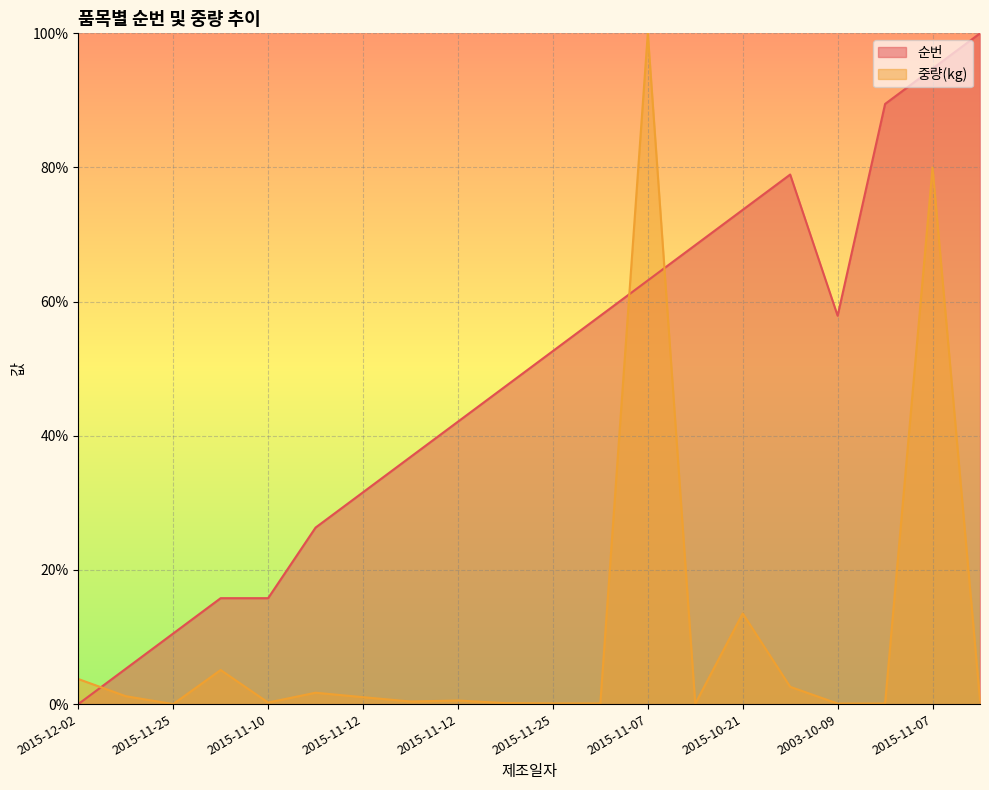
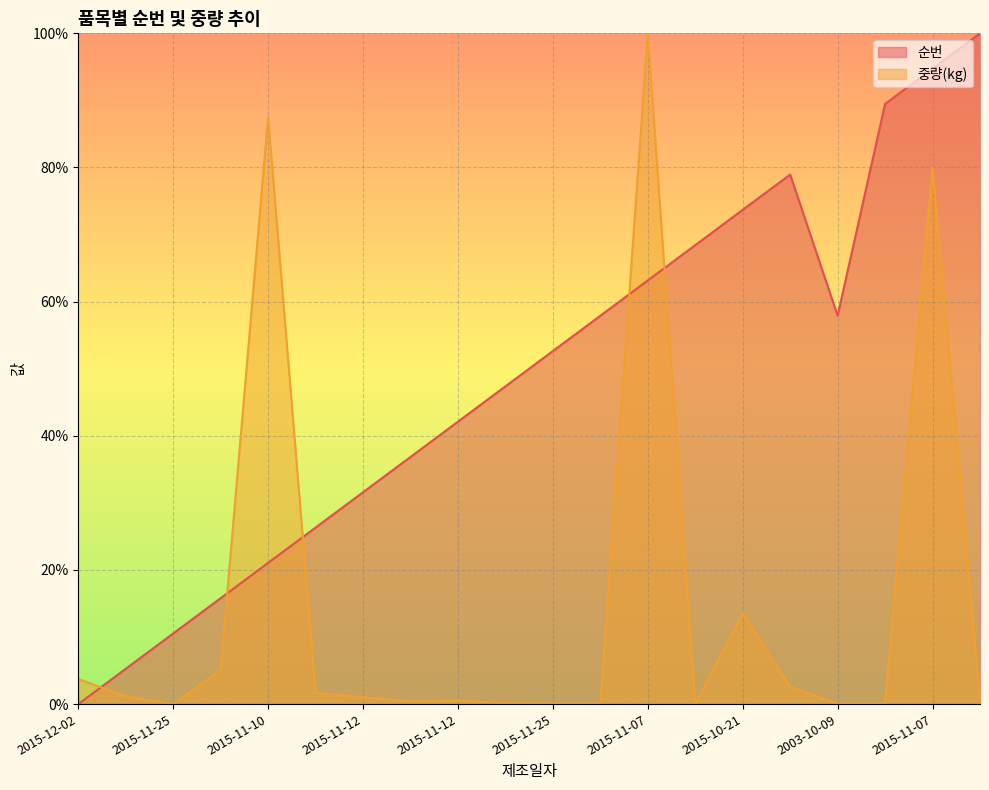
순번, 2015-11-10: 16% -> 21%
중량(kg), 2015-11-10: 0% -> 88%
